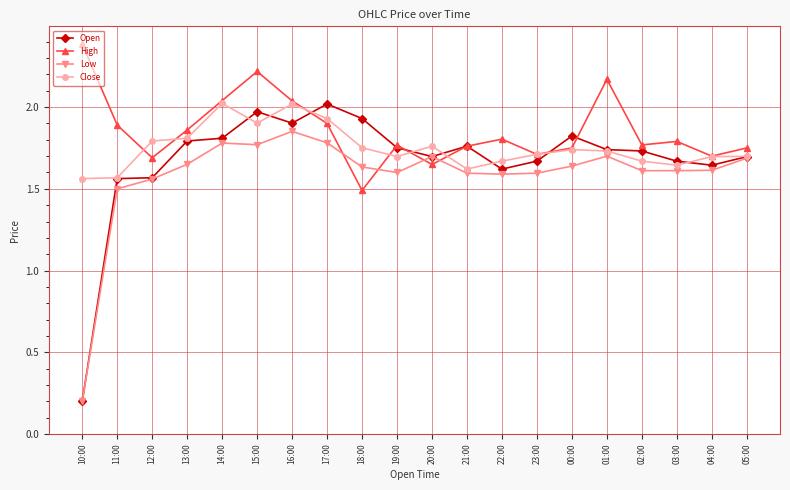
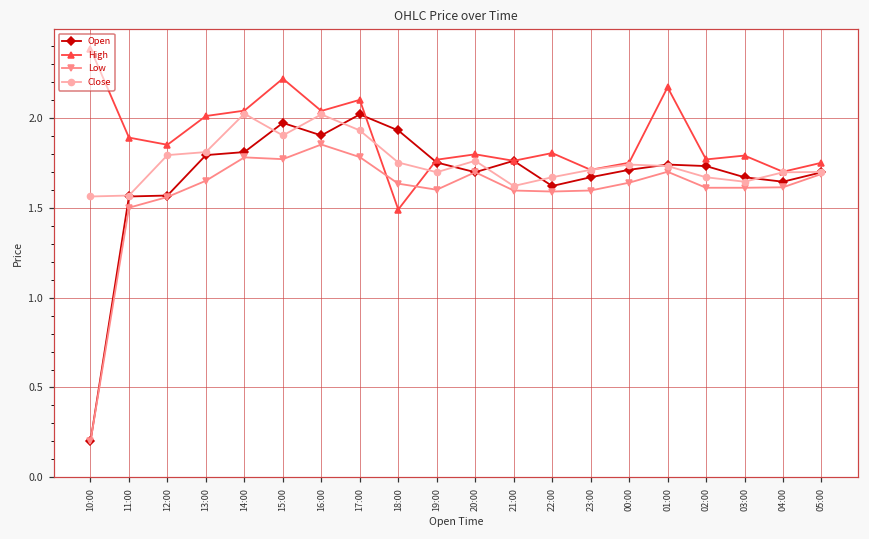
High, 12:00: 1.69 -> 1.85
High, 13:00: 1.86 -> 2.01
High, 17:00: 1.9 -> 2.1
High, 20:00: 1.65 -> 1.80
Open, 00:00: 1.82 -> 1.71
